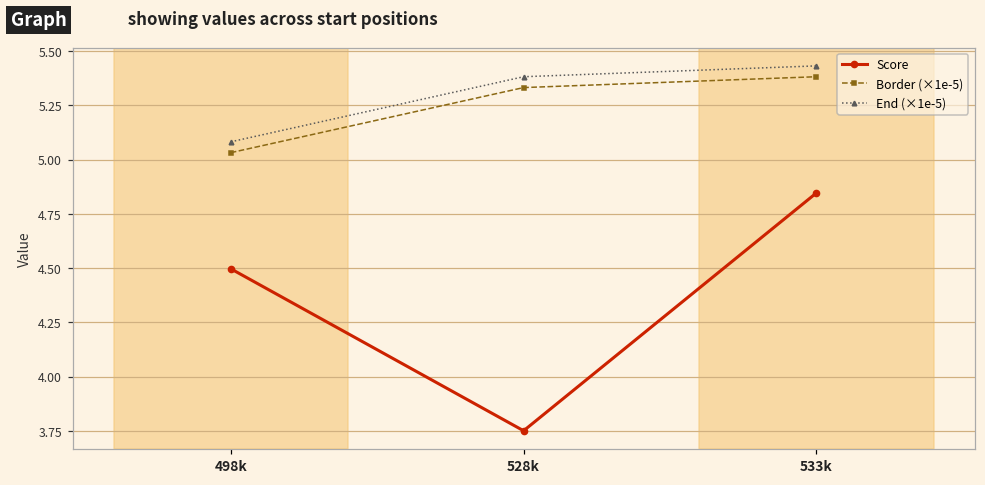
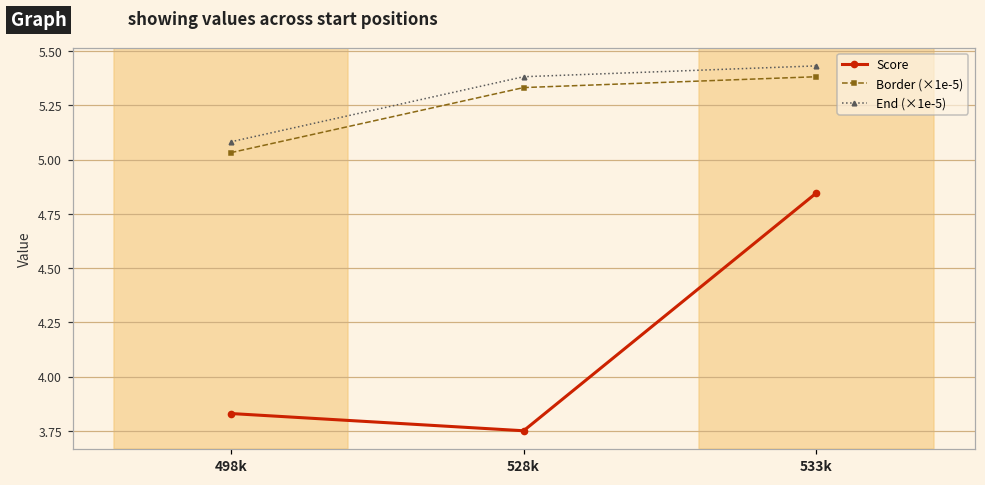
Score, 498k: 4.50 -> 3.83
